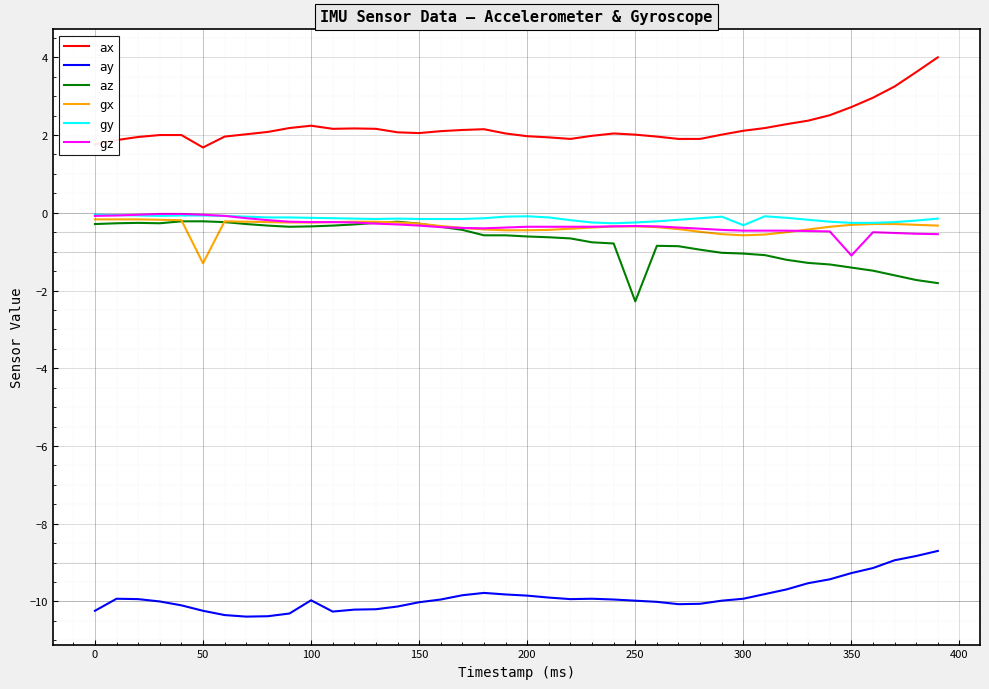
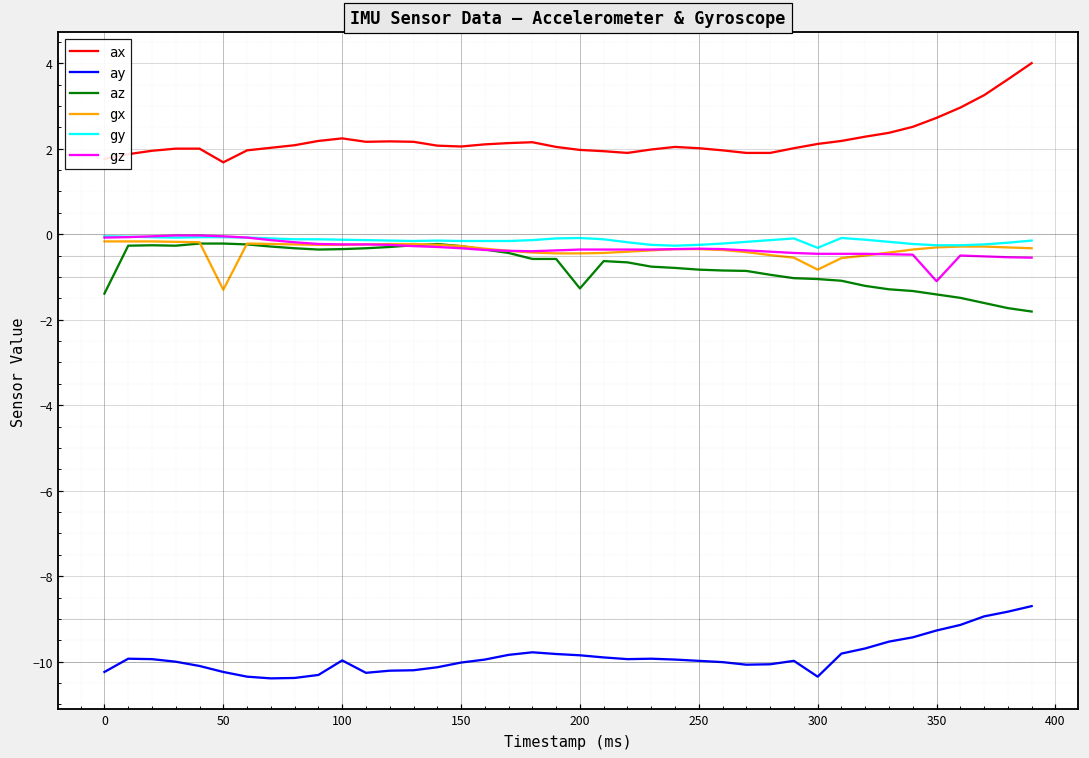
az, 0: -0.3 -> -1.4
az, 200: -0.6 -> -1.3
az, 250: -2.3 -> -0.8
ay, 300: -9.9 -> -10.4
gx, 300: -0.6 -> -0.8
